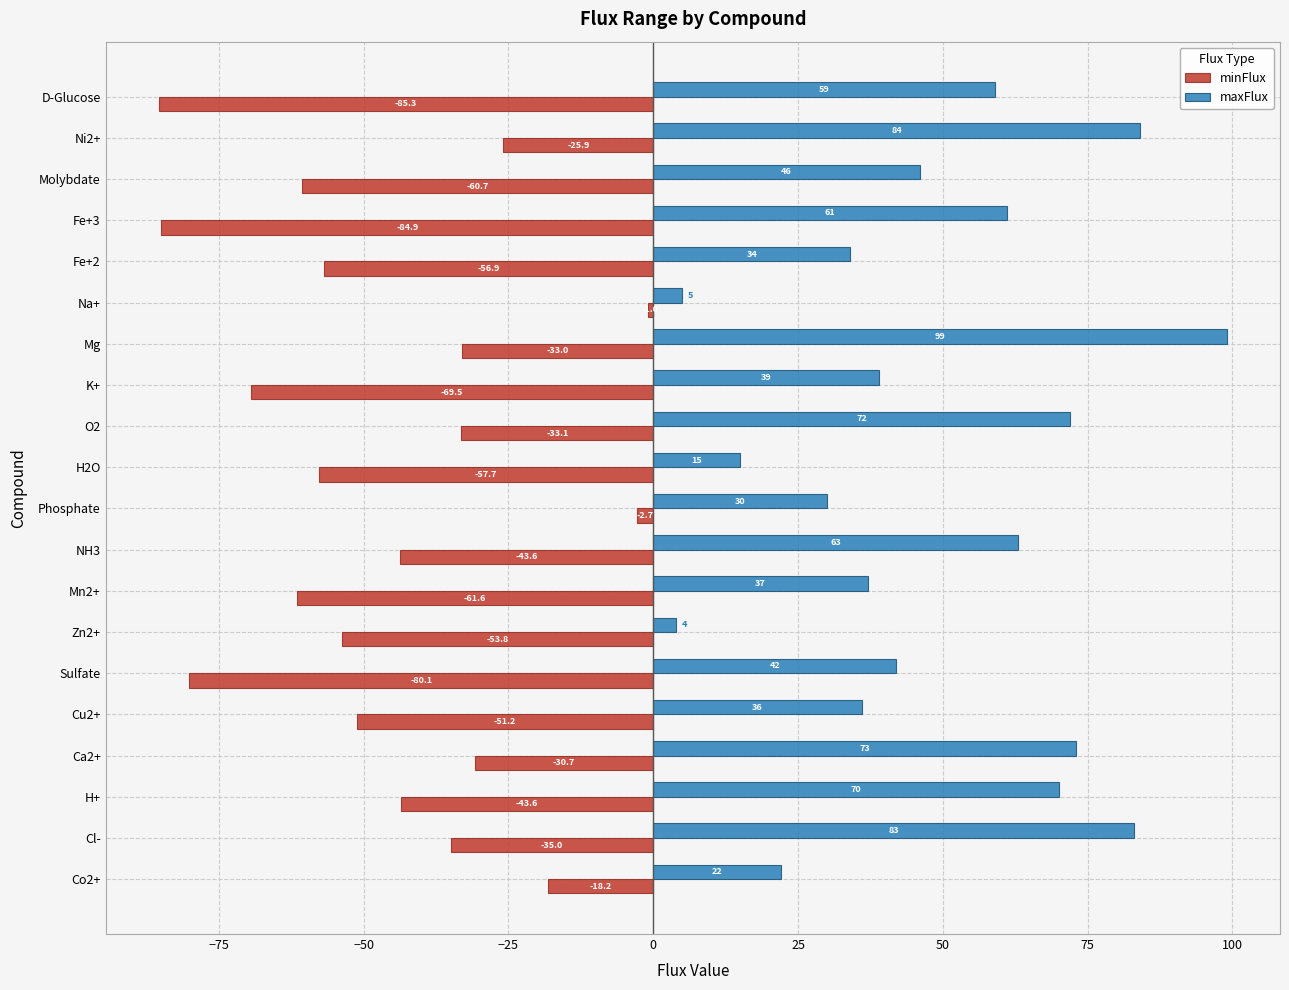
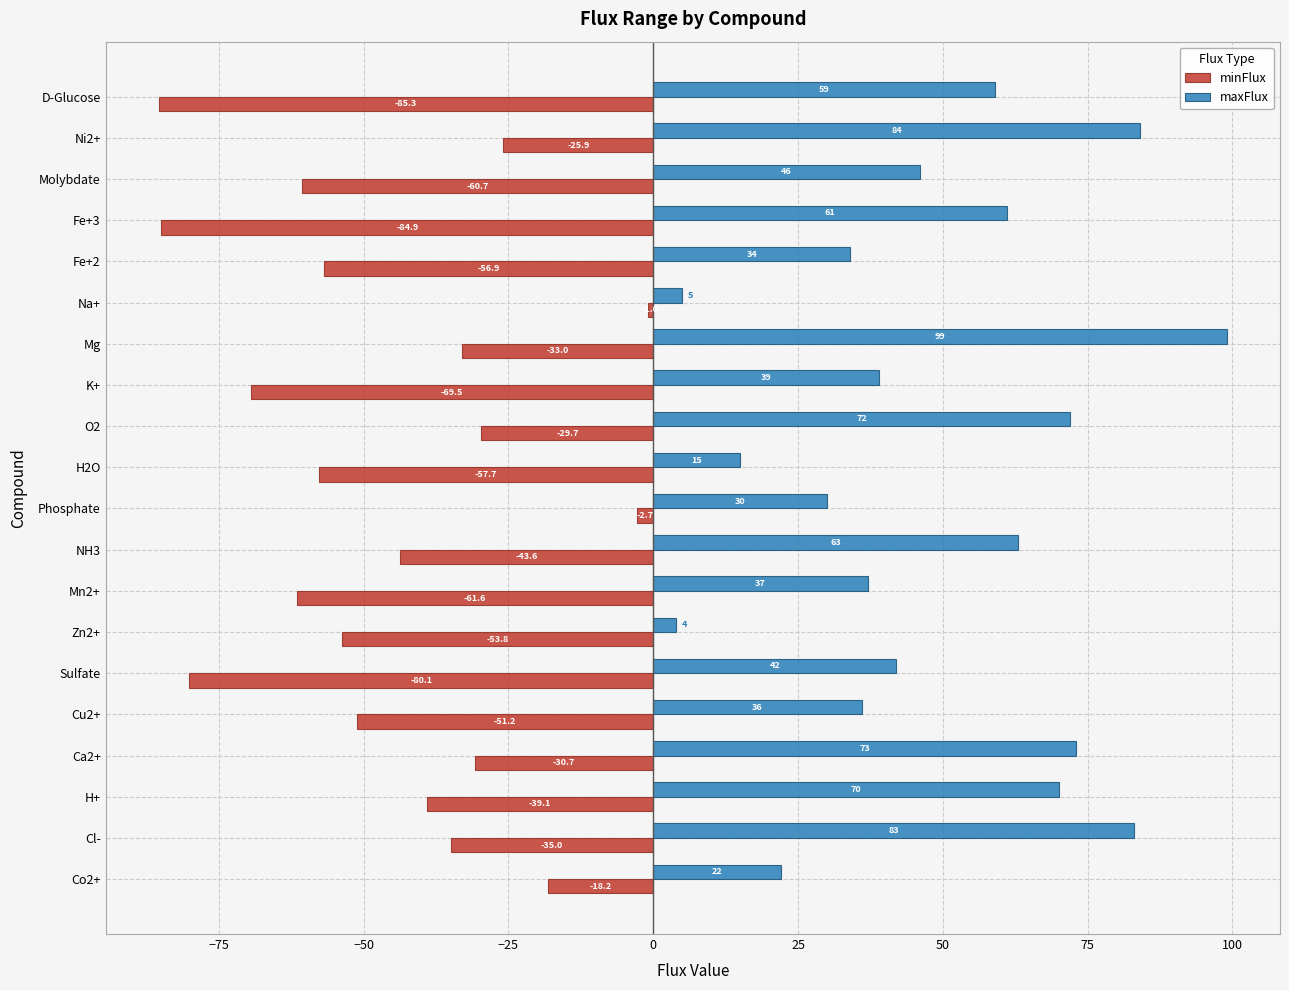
minFlux, O2: -33.1 -> -29.7
minFlux, H+: -43.6 -> -39.1
